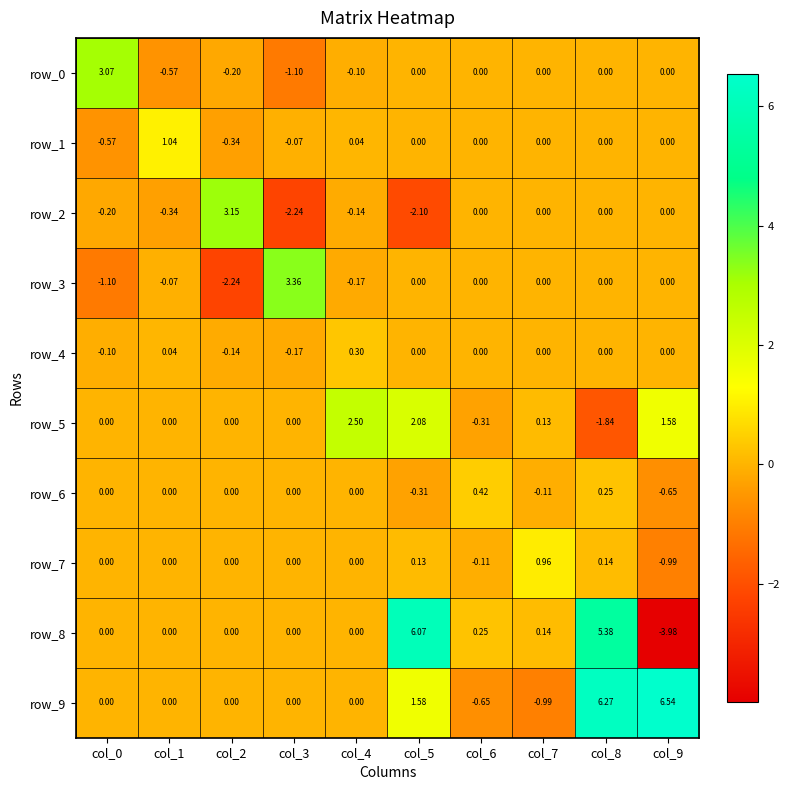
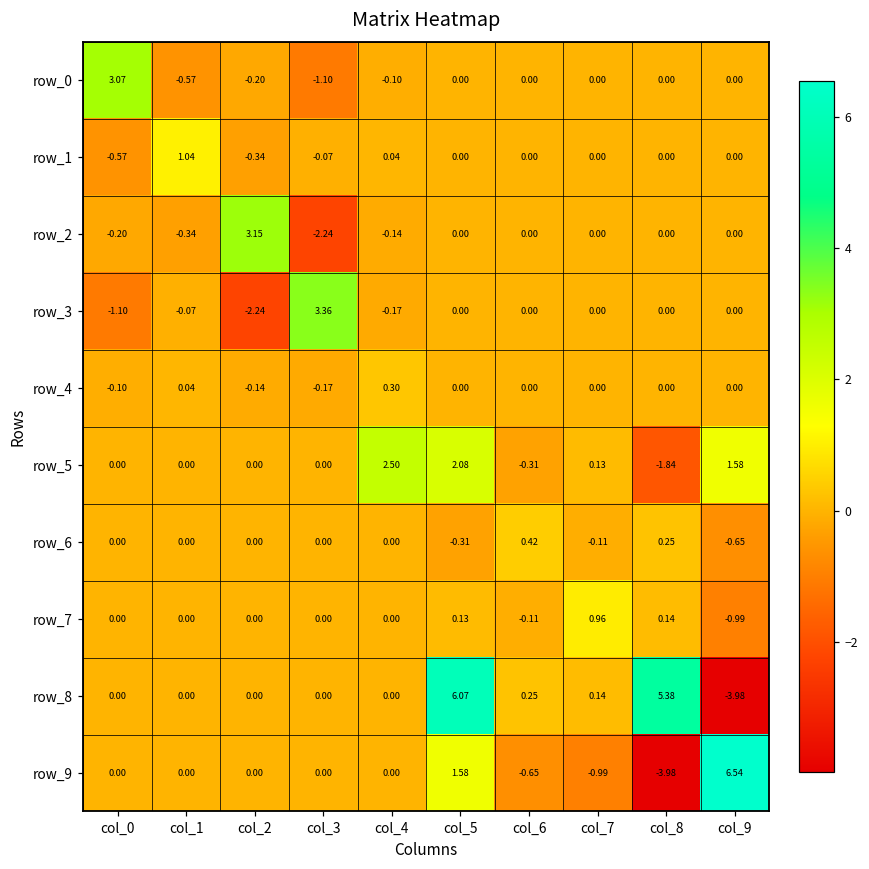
row_2, col_5: -2.10 -> 0.00
row_9, col_8: 6.27 -> -3.98
